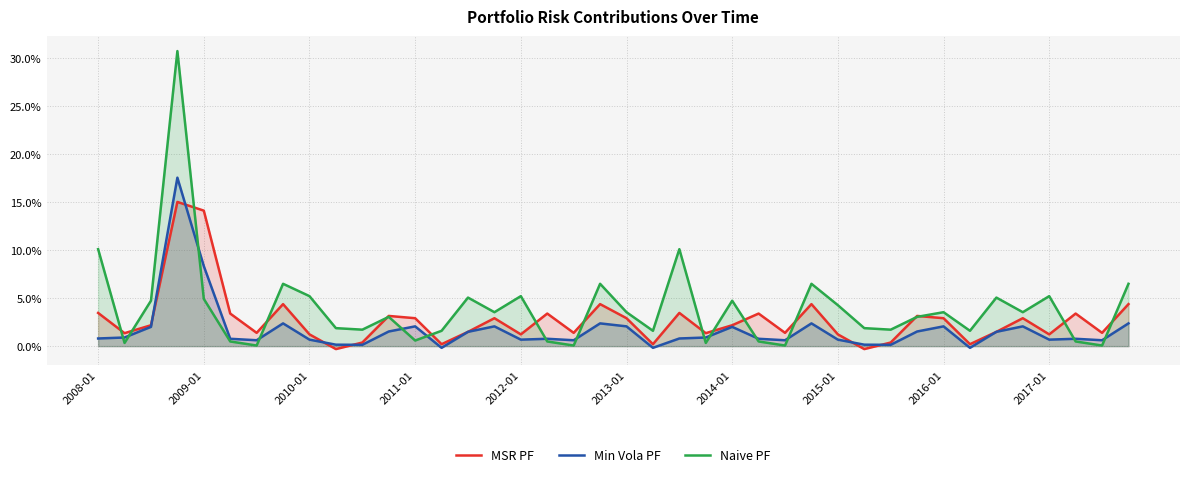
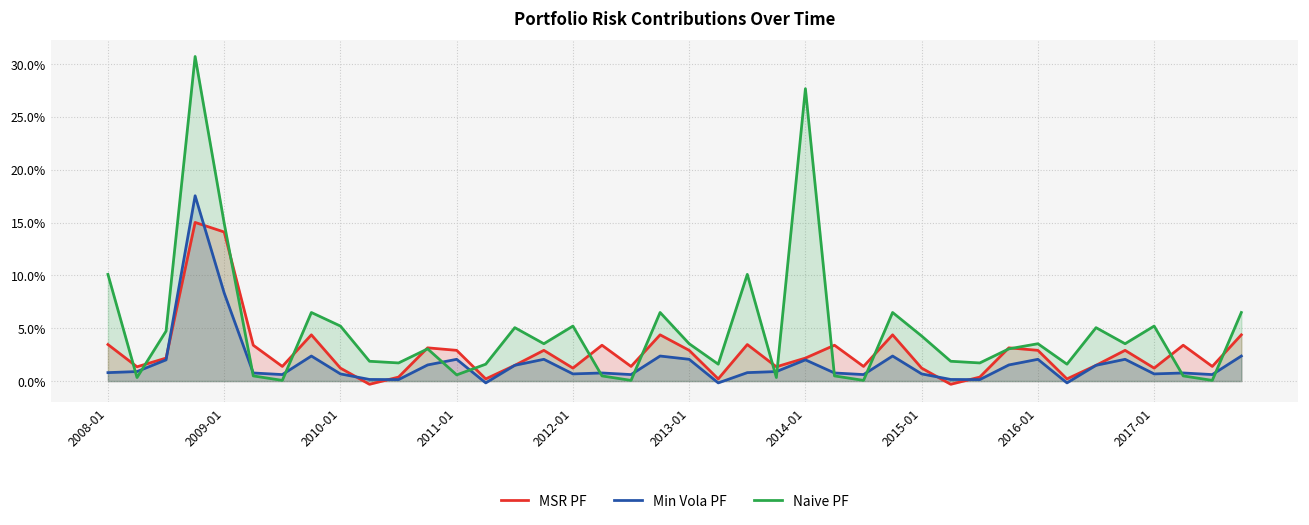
Naive PF, 2009-01: 5% -> 15%
Naive PF, 2014-01: 5% -> 28%
